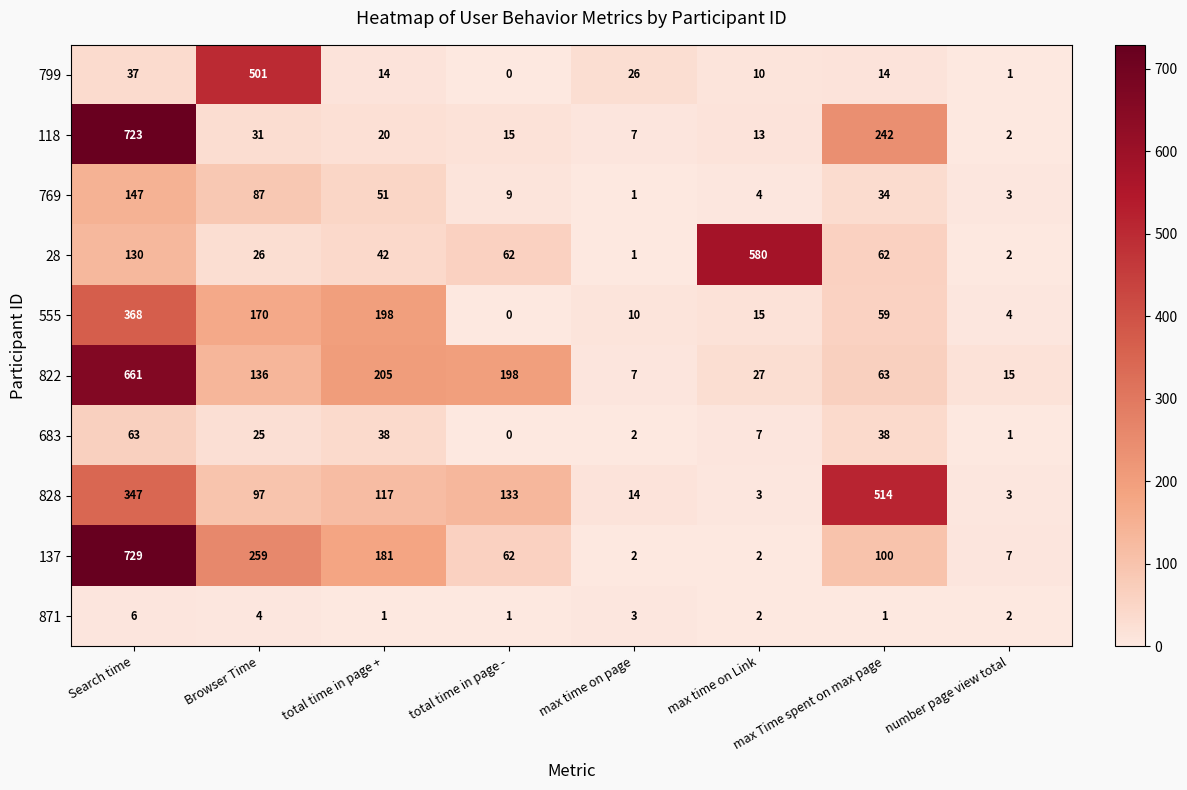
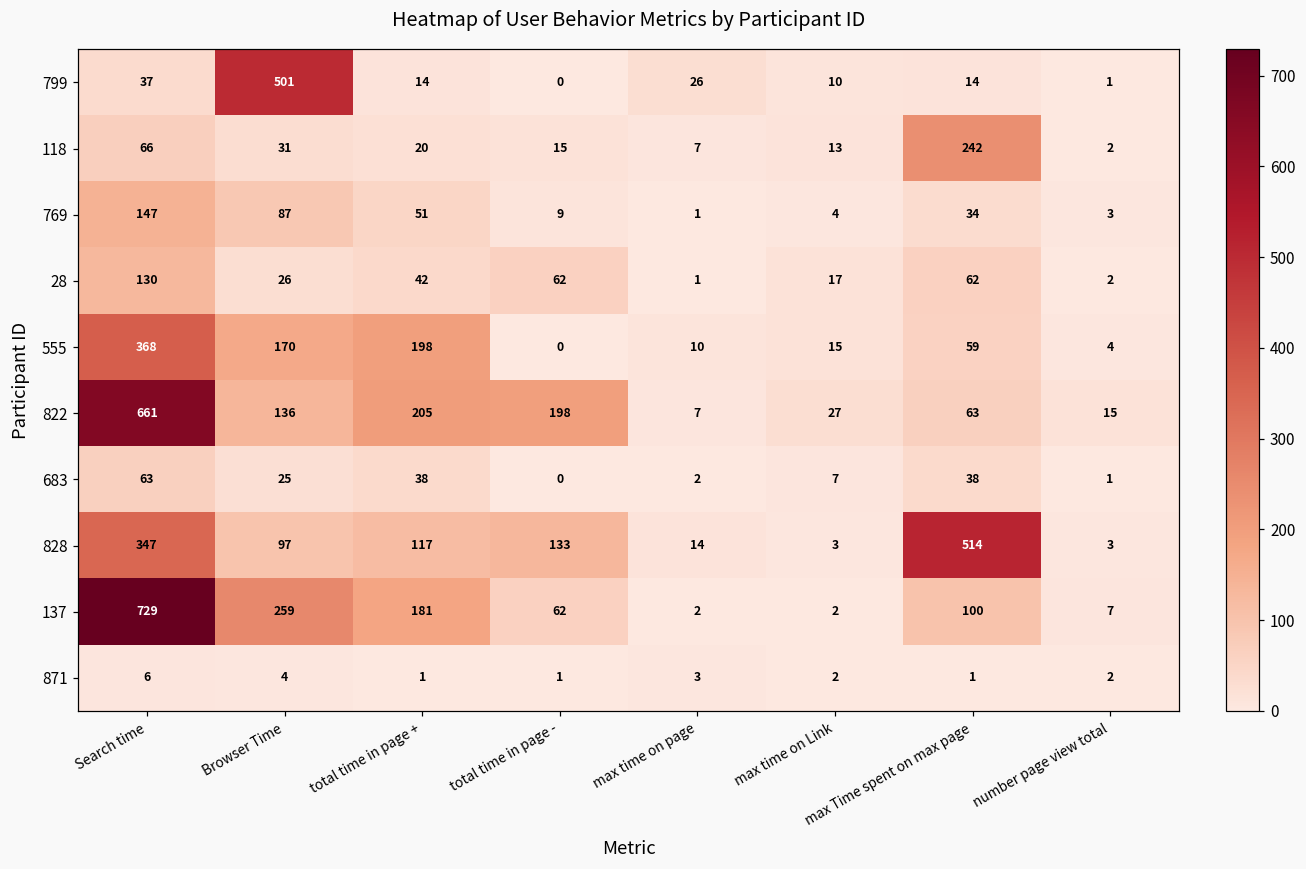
118, Search time: 723 -> 66
28, max time on Link: 580 -> 17
